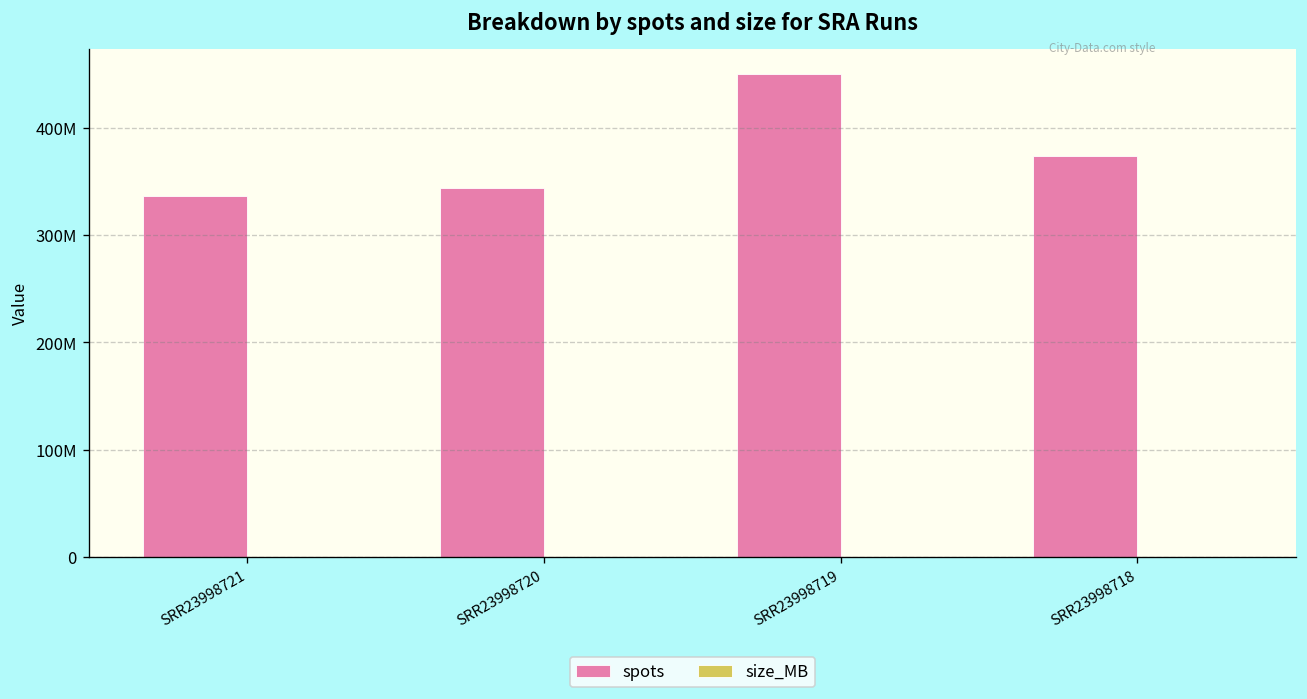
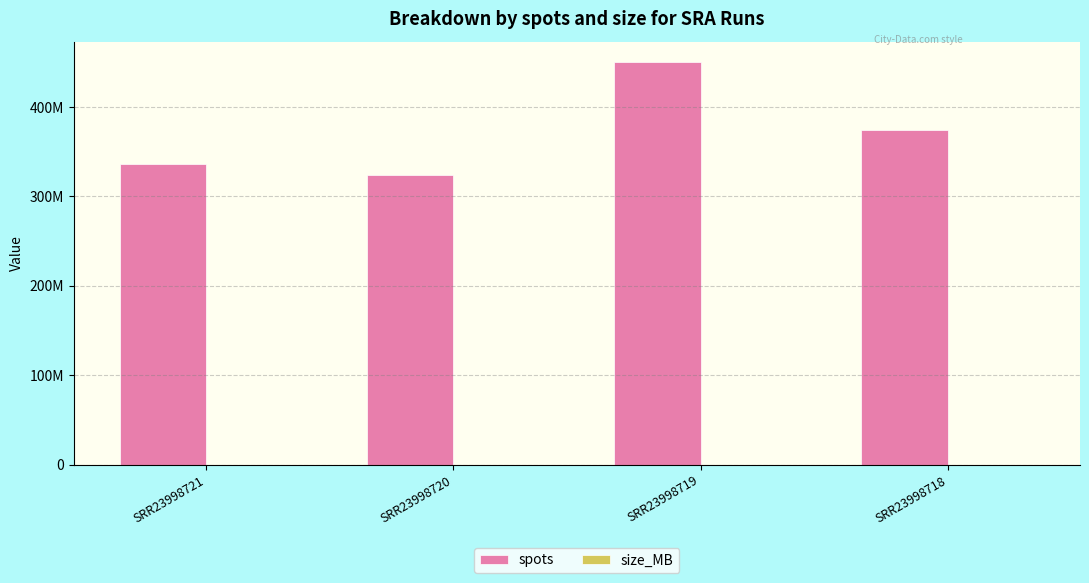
spots, SRR23998720: 340000000 -> 320000000
